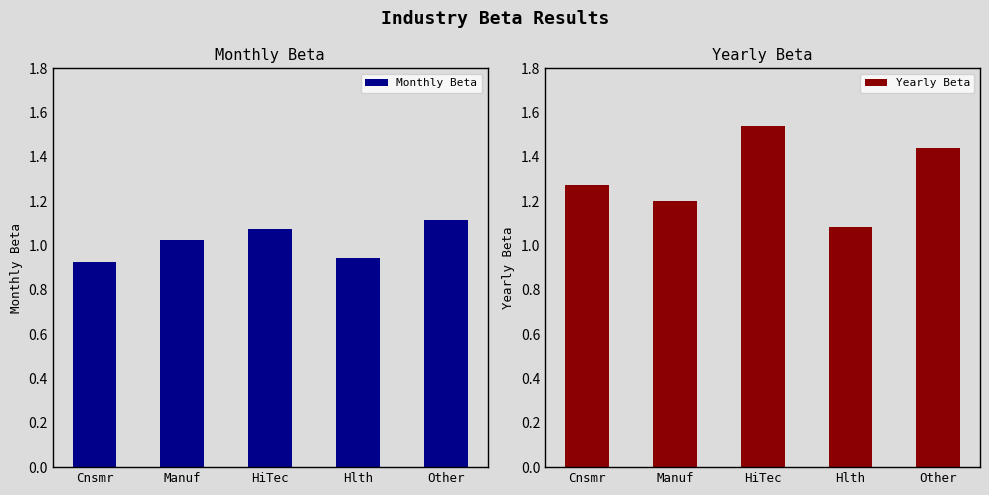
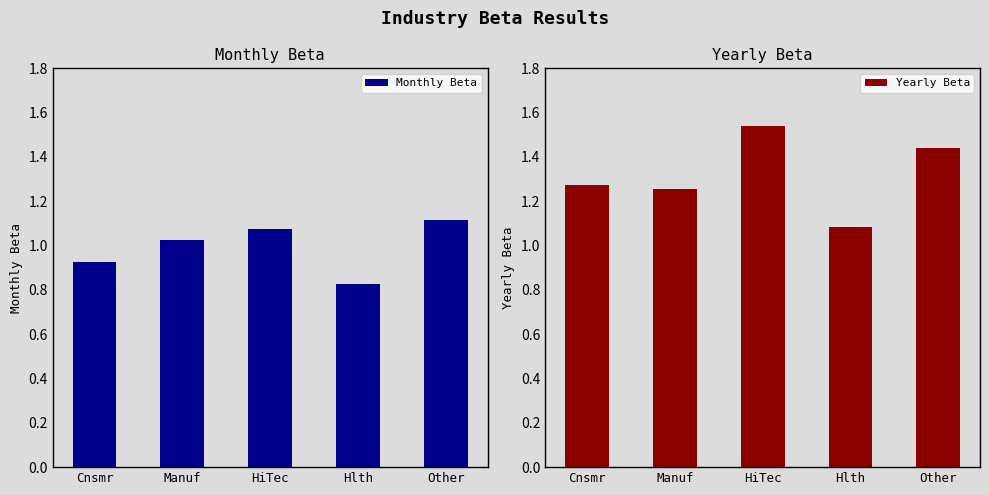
Monthly Beta, Hlth: 0.94 -> 0.83
Yearly Beta, Manuf: 1.20 -> 1.26
